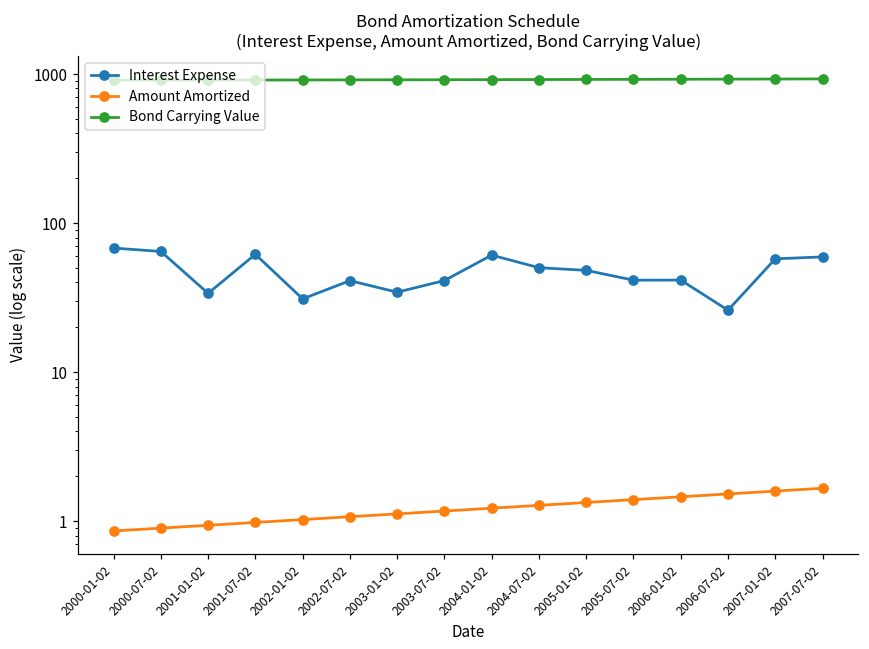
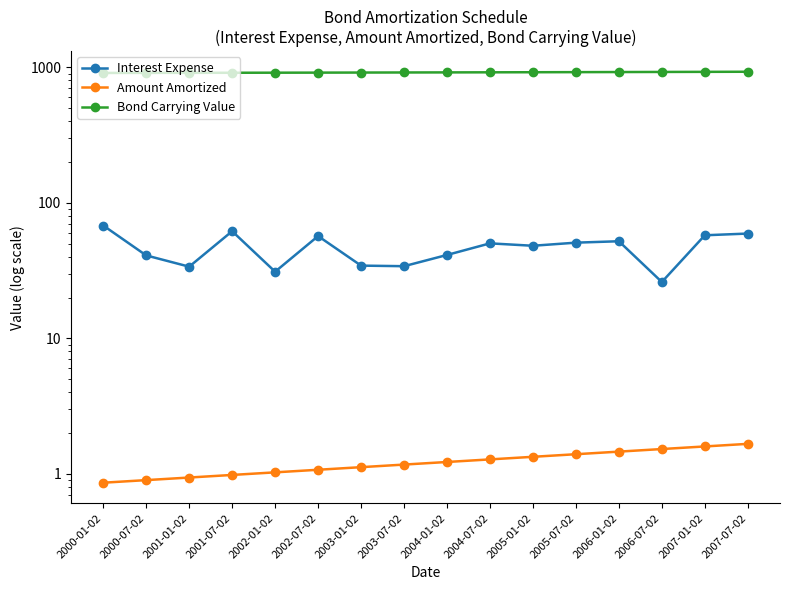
Interest Expense, 2000-07-02: 60 -> 41
Interest Expense, 2002-07-02: 41 -> 57
Interest Expense, 2003-07-02: 41 -> 34
Interest Expense, 2004-01-02: 60 -> 41
Interest Expense, 2005-07-02: 41 -> 51
Interest Expense, 2006-01-02: 41 -> 52
